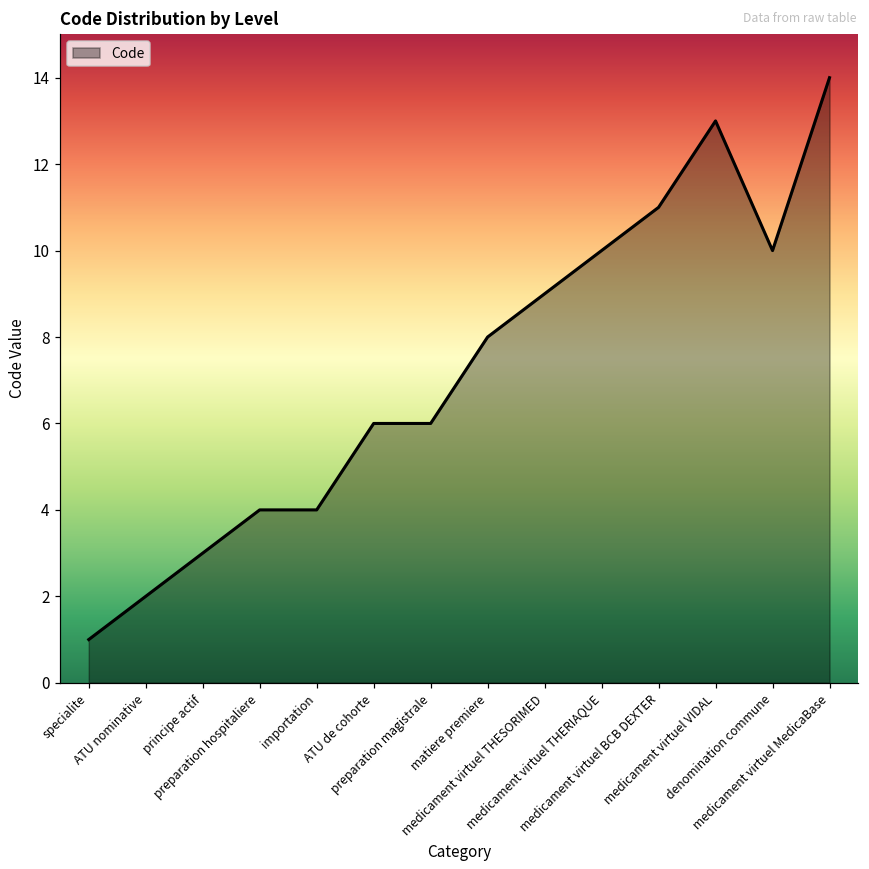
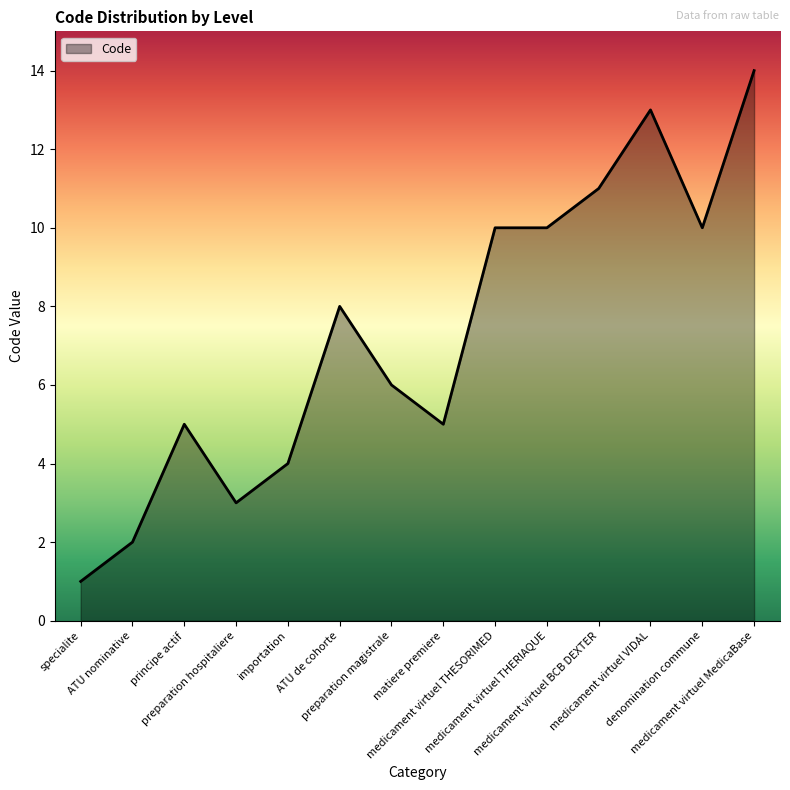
principe actif: 3 -> 5
preparation hospitaliere: 4 -> 3
ATU de cohorte: 6 -> 8
matiere premiere: 8 -> 5
medicament virtuel THESORIMED: 9 -> 10
